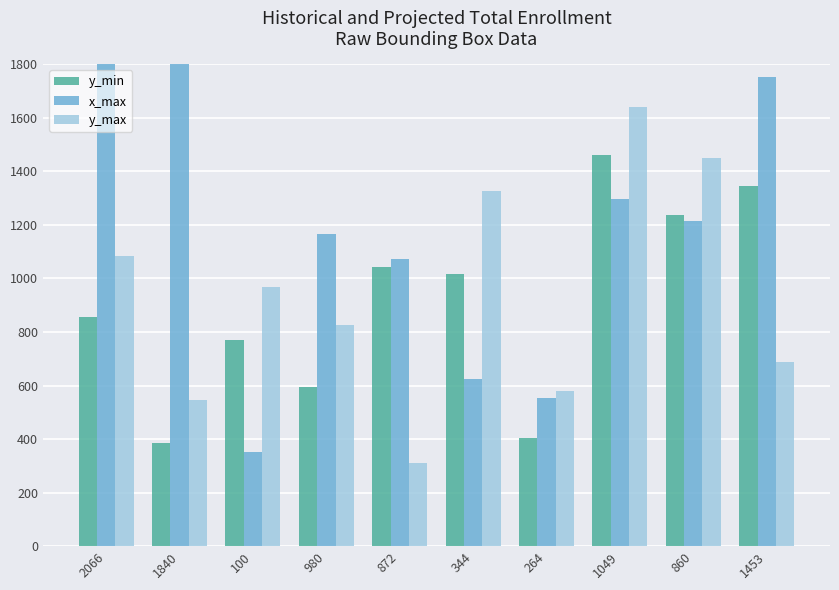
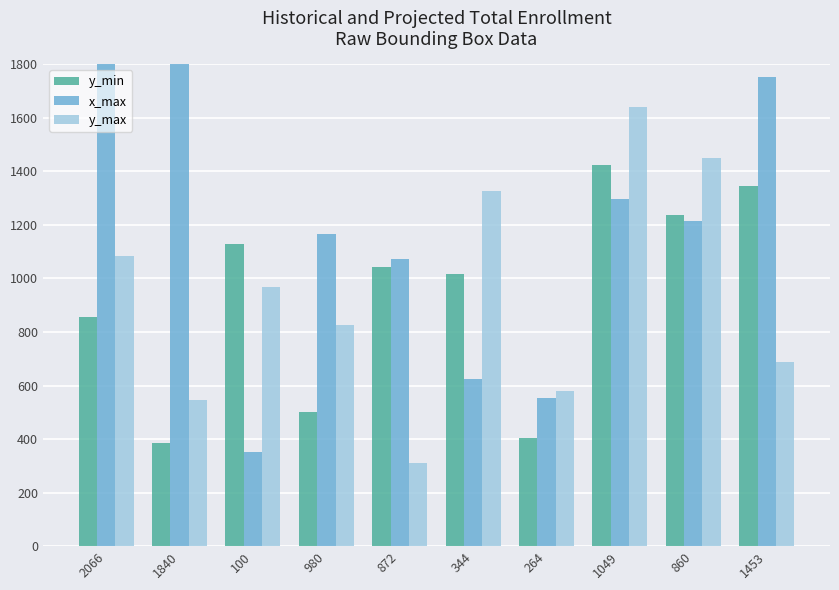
y_min, 100: 770 -> 1130
y_min, 980: 590 -> 500
y_min, 1049: 1460 -> 1420
